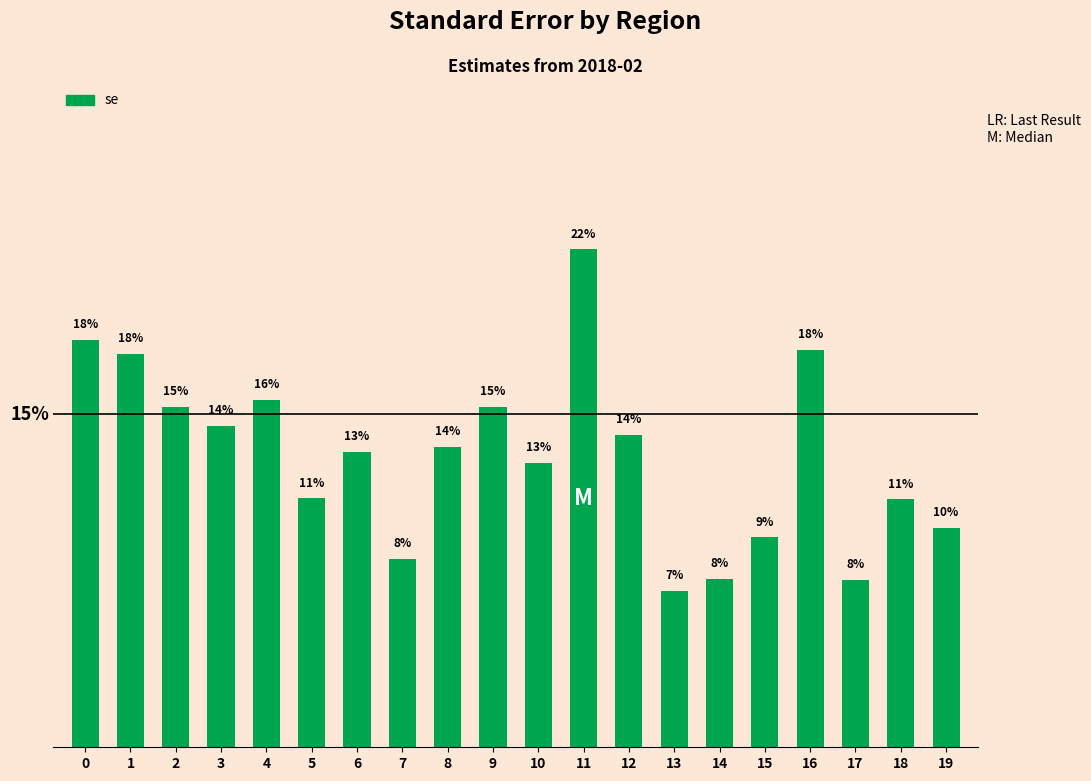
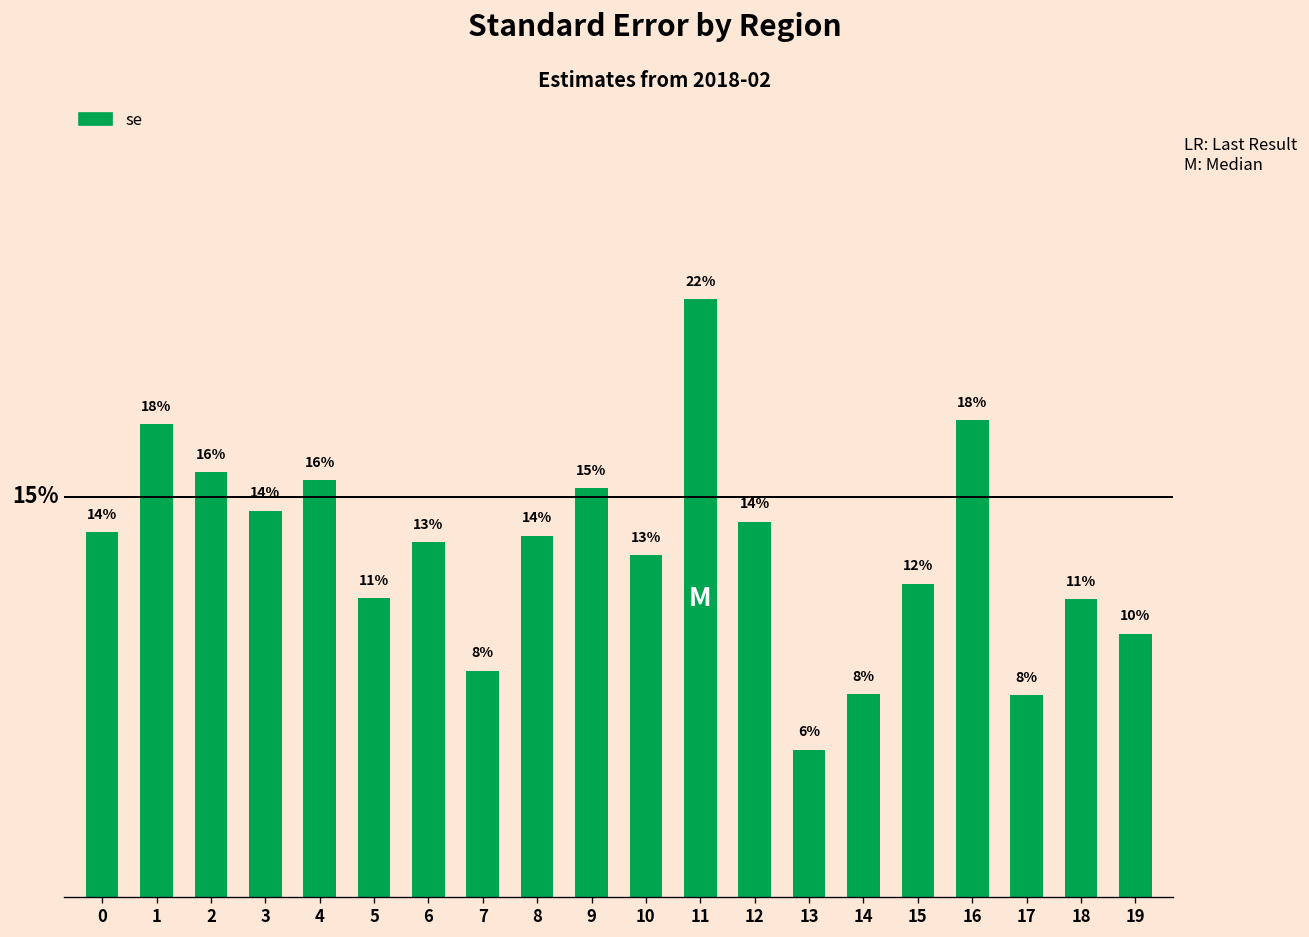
0: 18% -> 14%
2: 15% -> 16%
13: 7% -> 6%
15: 9% -> 12%
